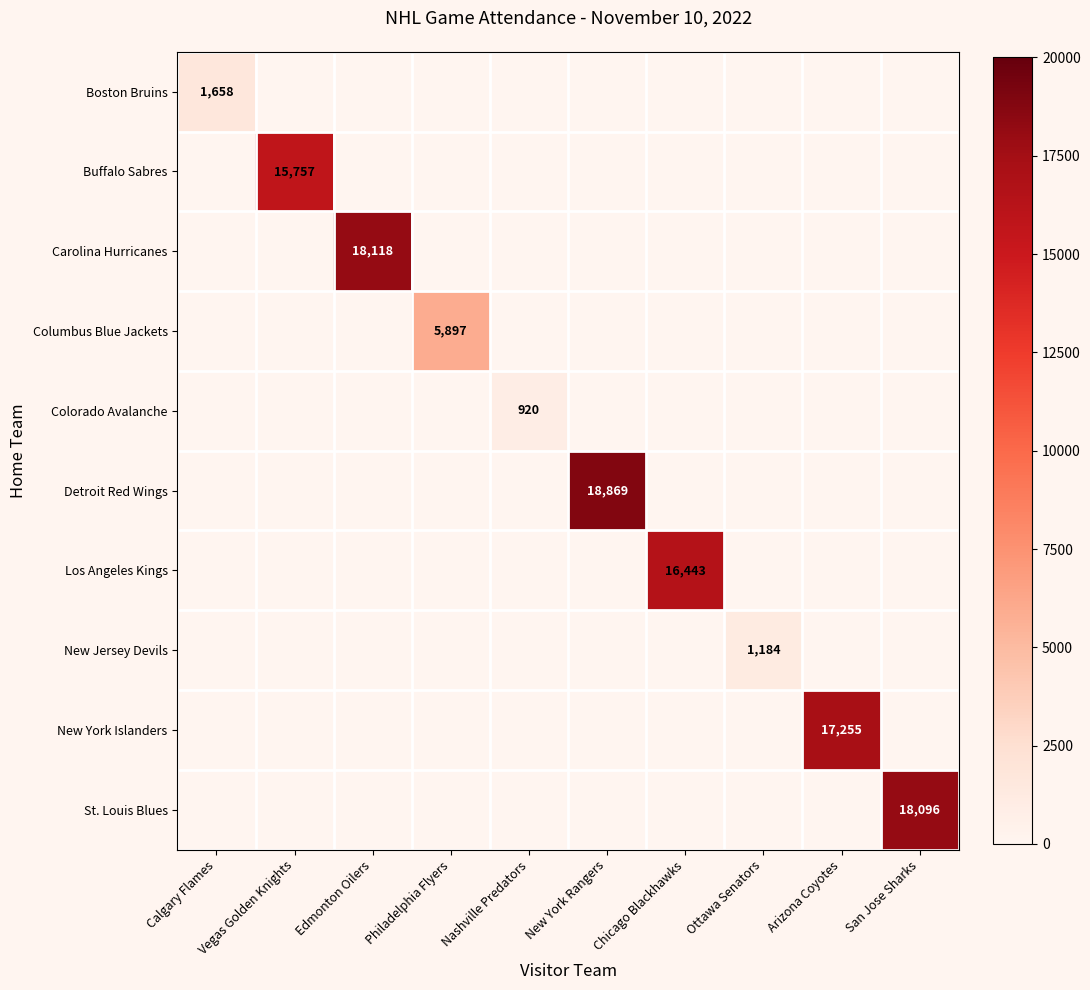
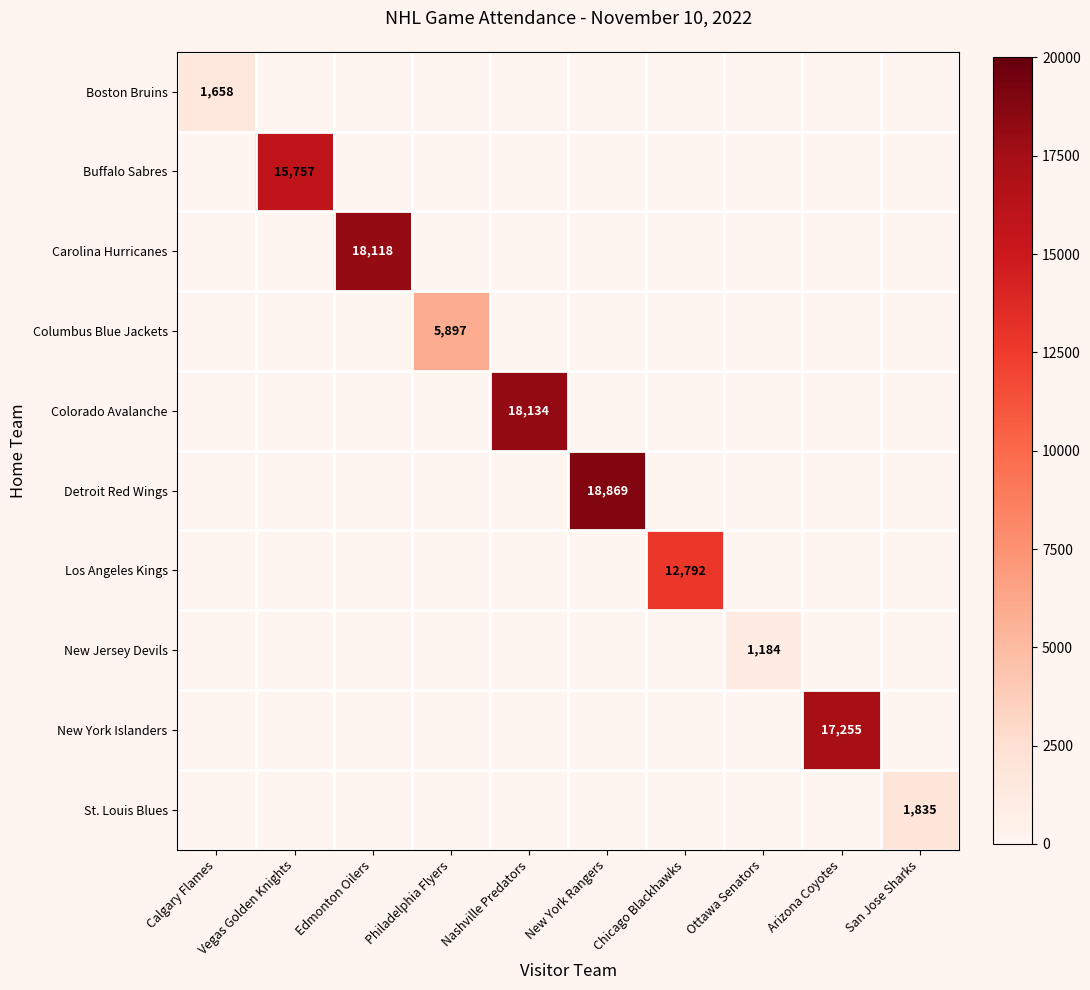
Colorado Avalanche, Nashville Predators: 920 -> 18,134
Los Angeles Kings, Chicago Blackhawks: 16,443 -> 12,792
St. Louis Blues, San Jose Sharks: 18,096 -> 1,835
